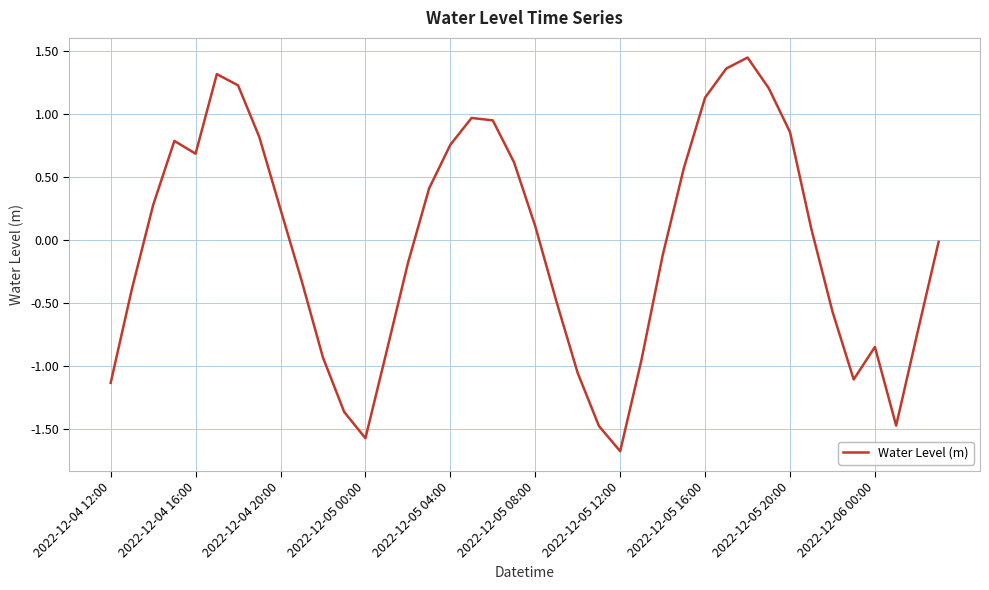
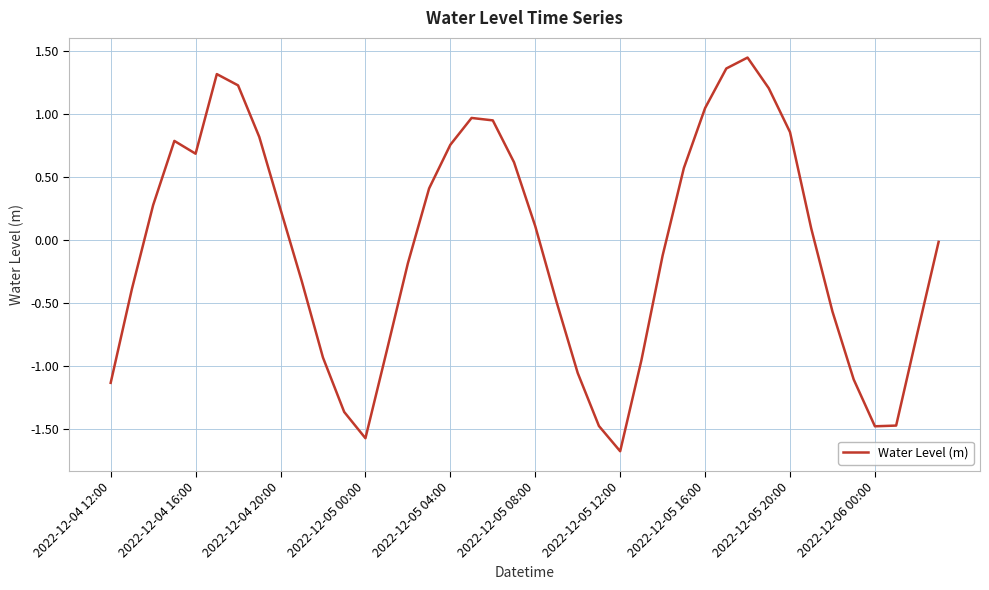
2022-12-05 16:00: 1.13 -> 1.05
2022-12-06 00:00: -0.85 -> -1.48
